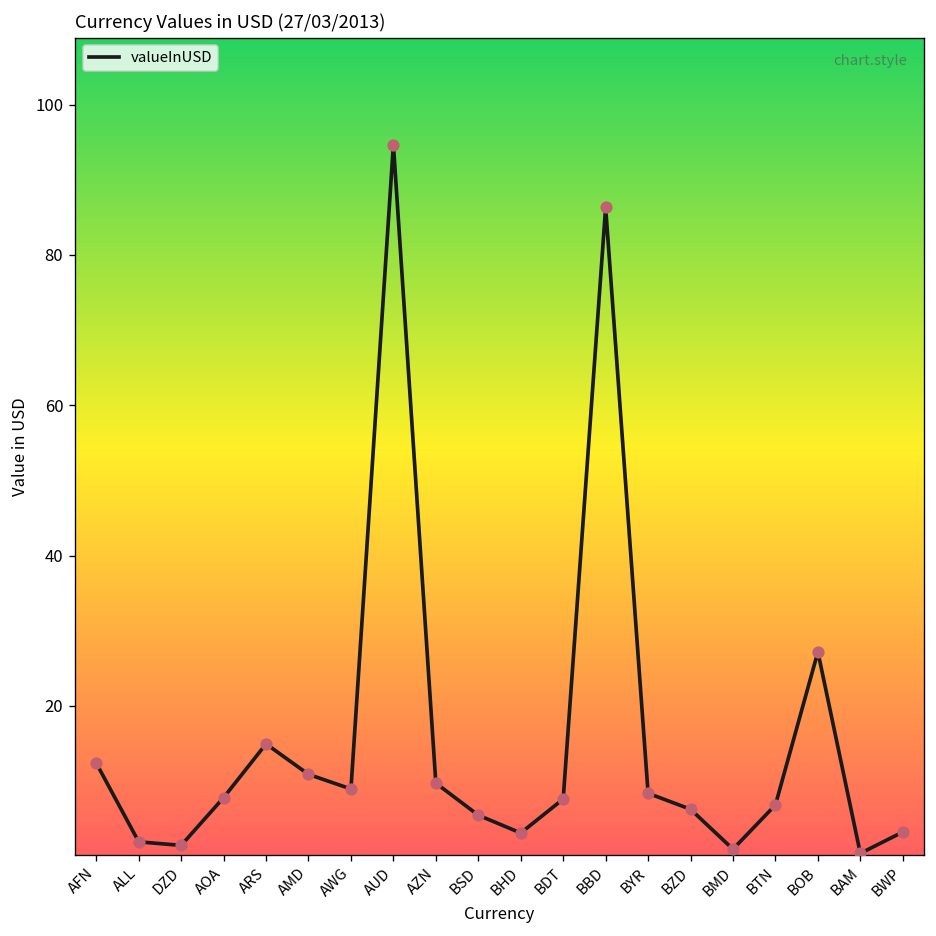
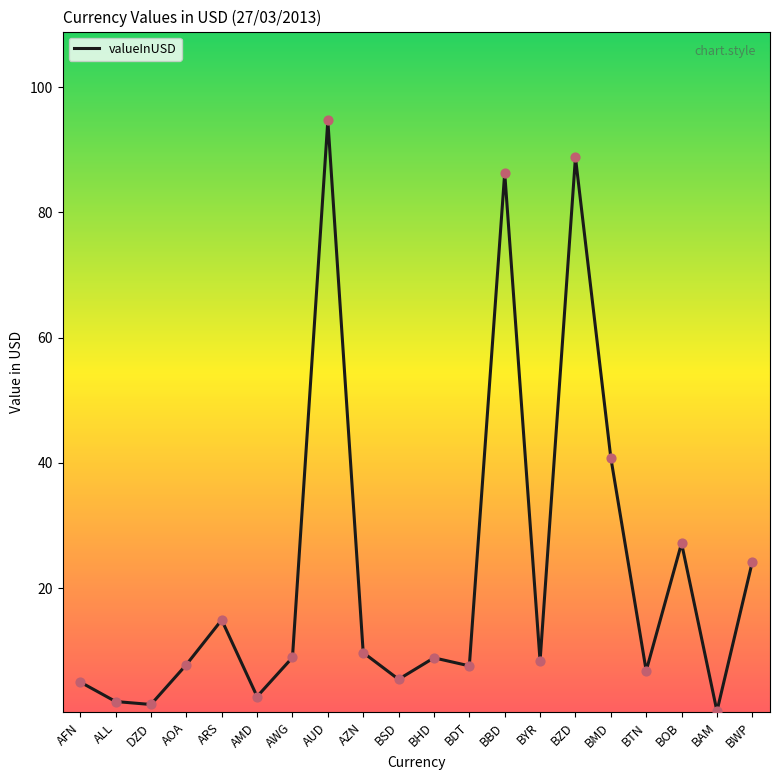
AFN: 12 -> 5
AMD: 11 -> 3
BHD: 3 -> 9
BZD: 6 -> 89
BMD: 1 -> 41
BWP: 3 -> 24
